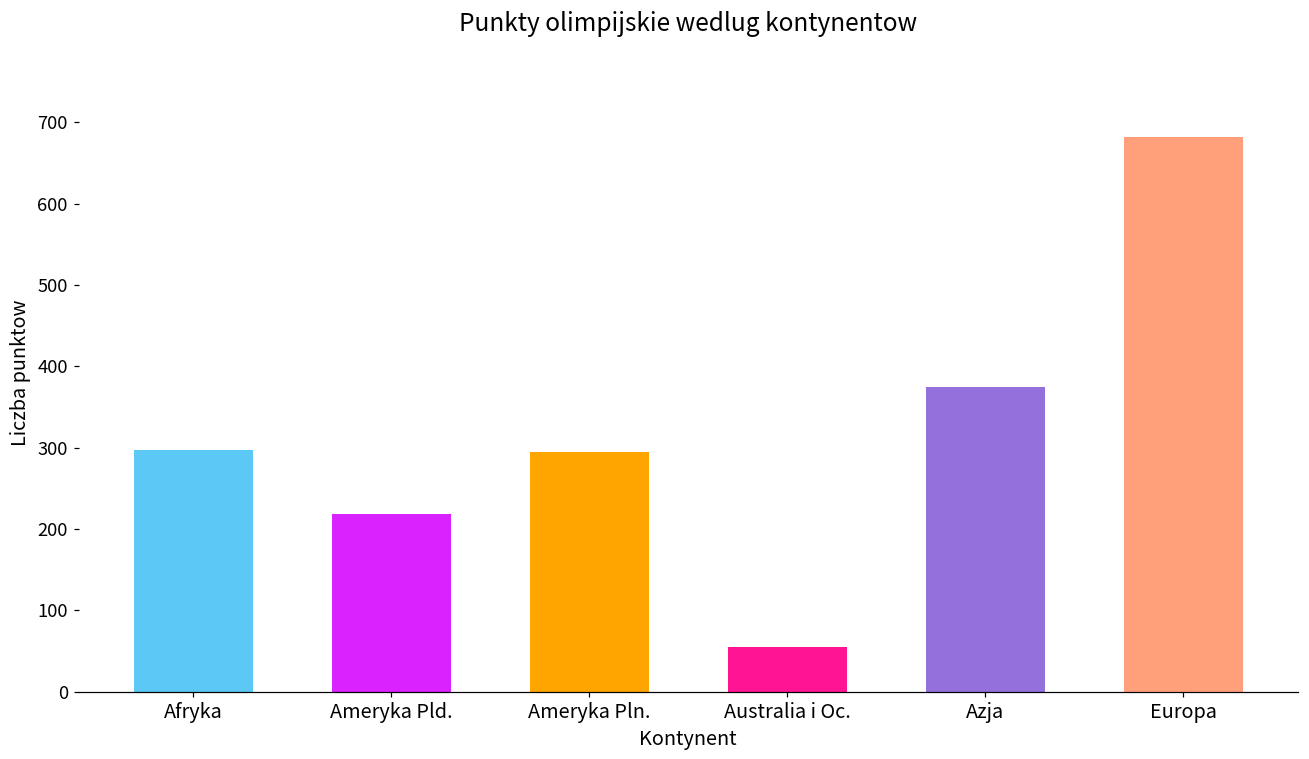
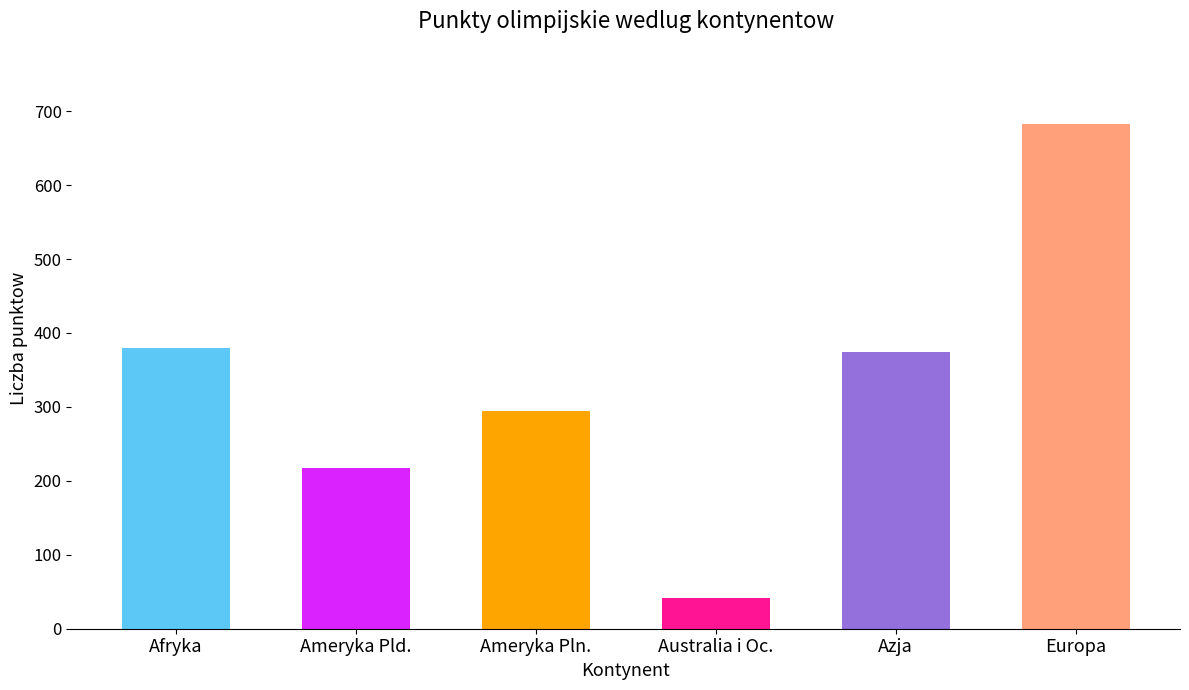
Afryka: 300 -> 380
Australia i Oc.: 60 -> 40
